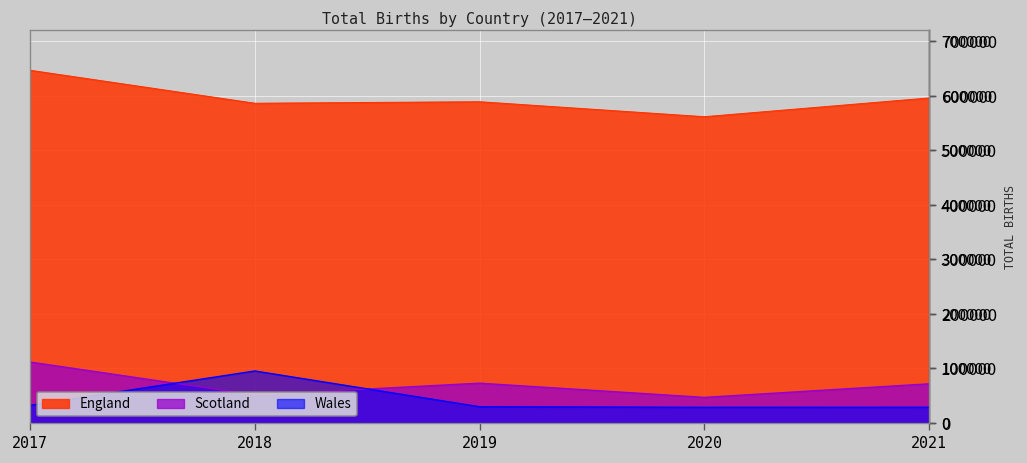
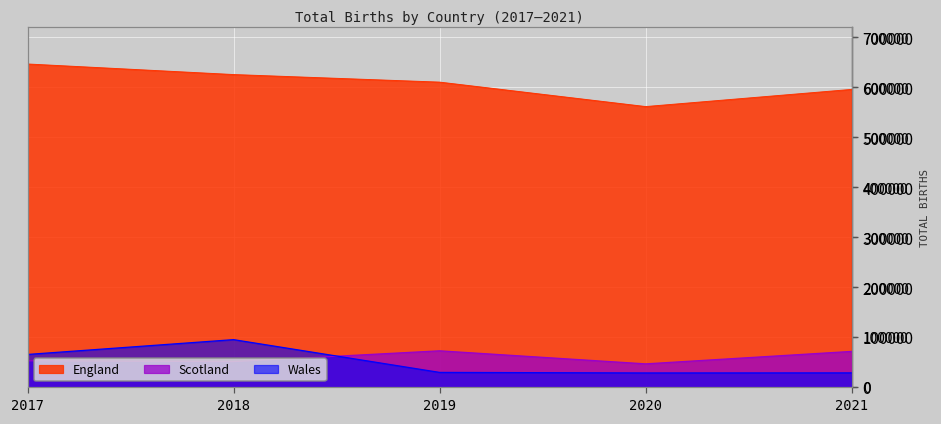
Scotland, 2017: 110000 -> 50000
Wales, 2017: 30000 -> 70000
England, 2018: 590000 -> 630000
England, 2019: 590000 -> 610000
